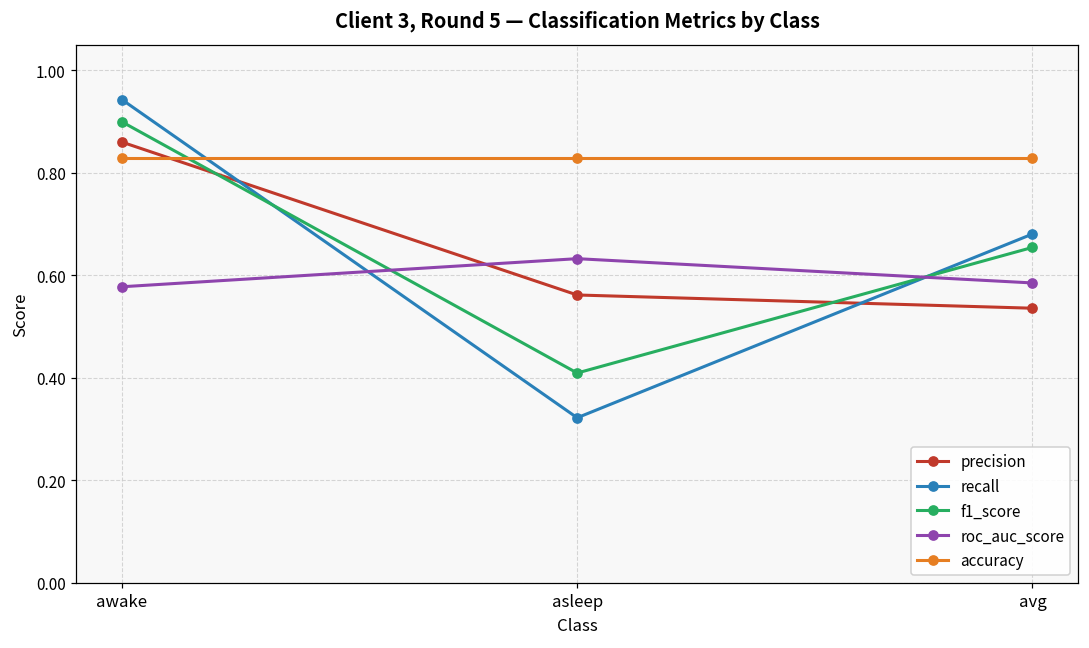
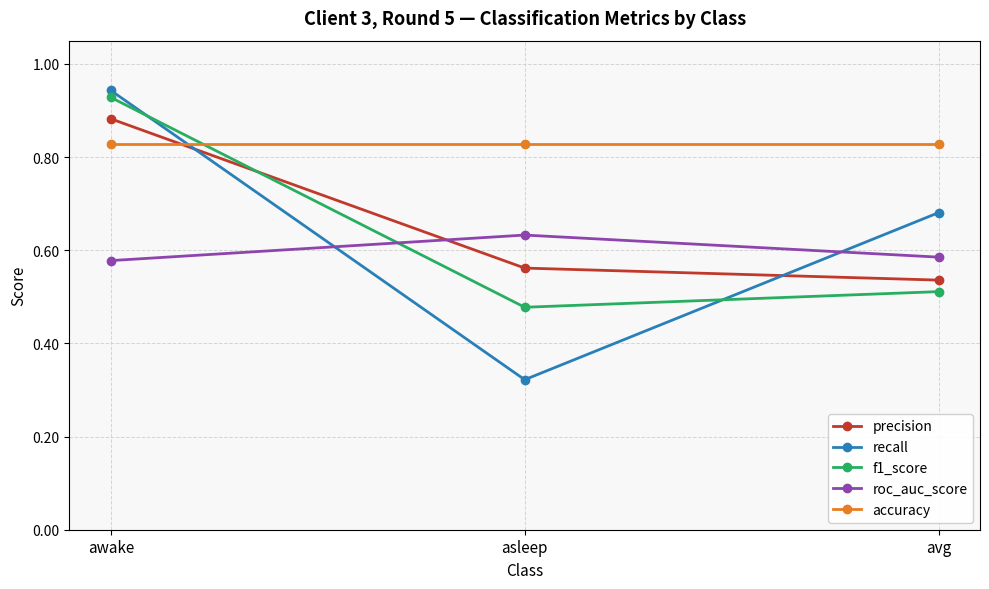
precision, awake: 0.86 -> 0.88
f1_score, awake: 0.90 -> 0.93
f1_score, asleep: 0.41 -> 0.48
f1_score, avg: 0.65 -> 0.51
